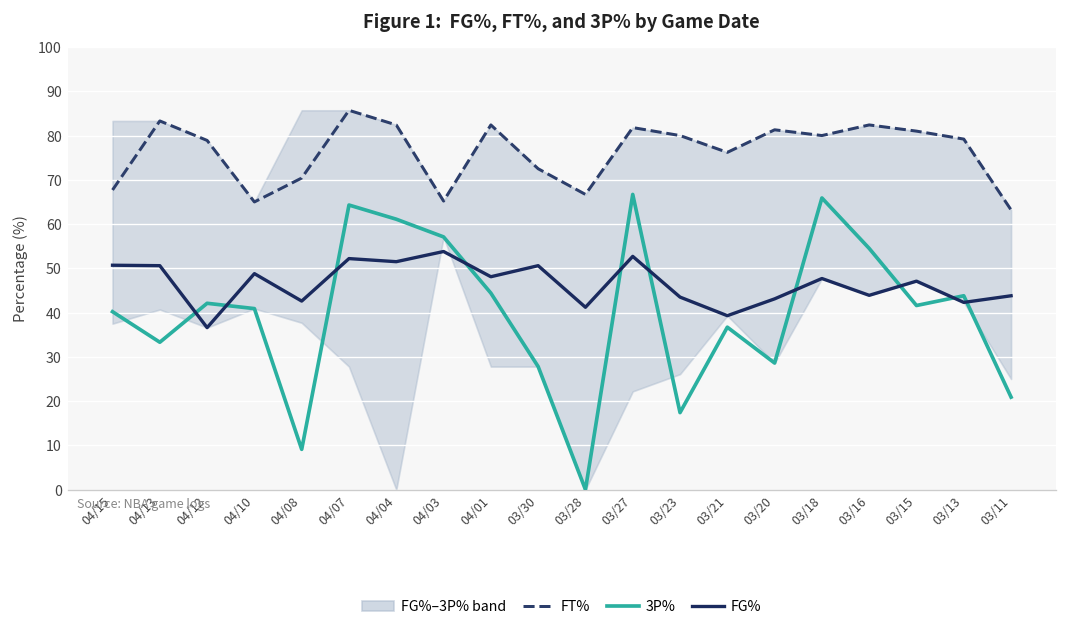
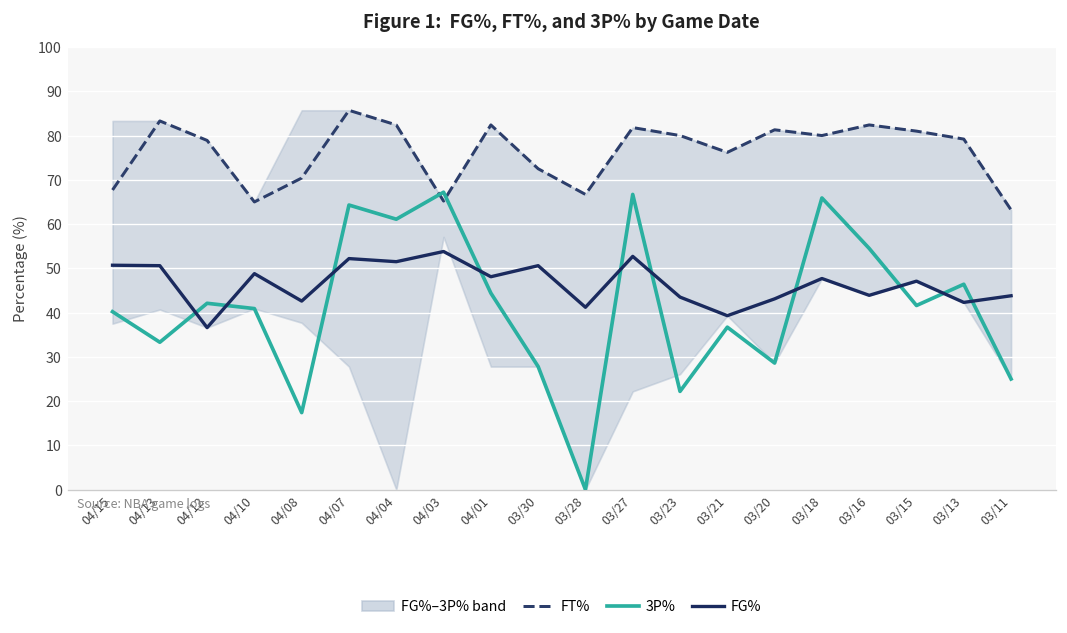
3P%, 04/08: 9 -> 17
3P%, 04/03: 57 -> 67
3P%, 03/23: 17 -> 22
3P%, 03/13: 44 -> 46
3P%, 03/11: 21 -> 25
